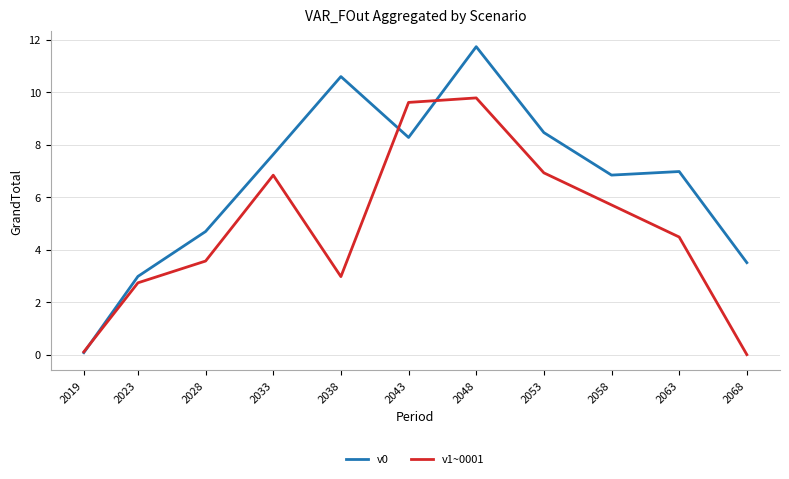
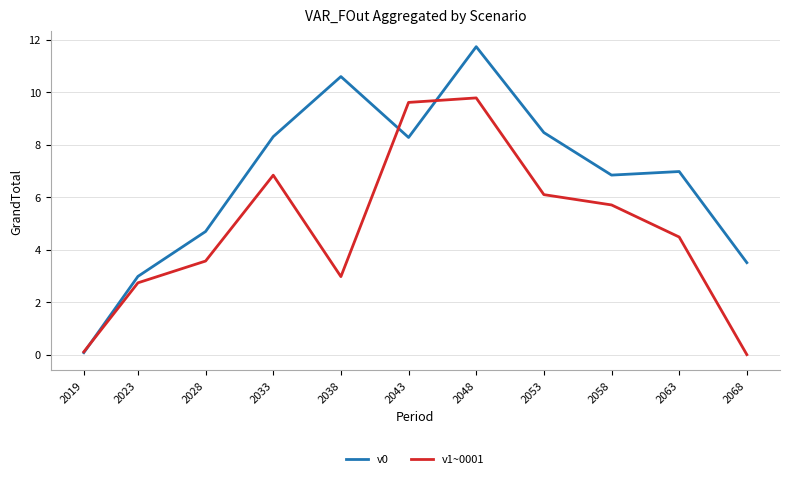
v0, 2033: 7.6 -> 8.3
v1~0001, 2053: 6.9 -> 6.1
